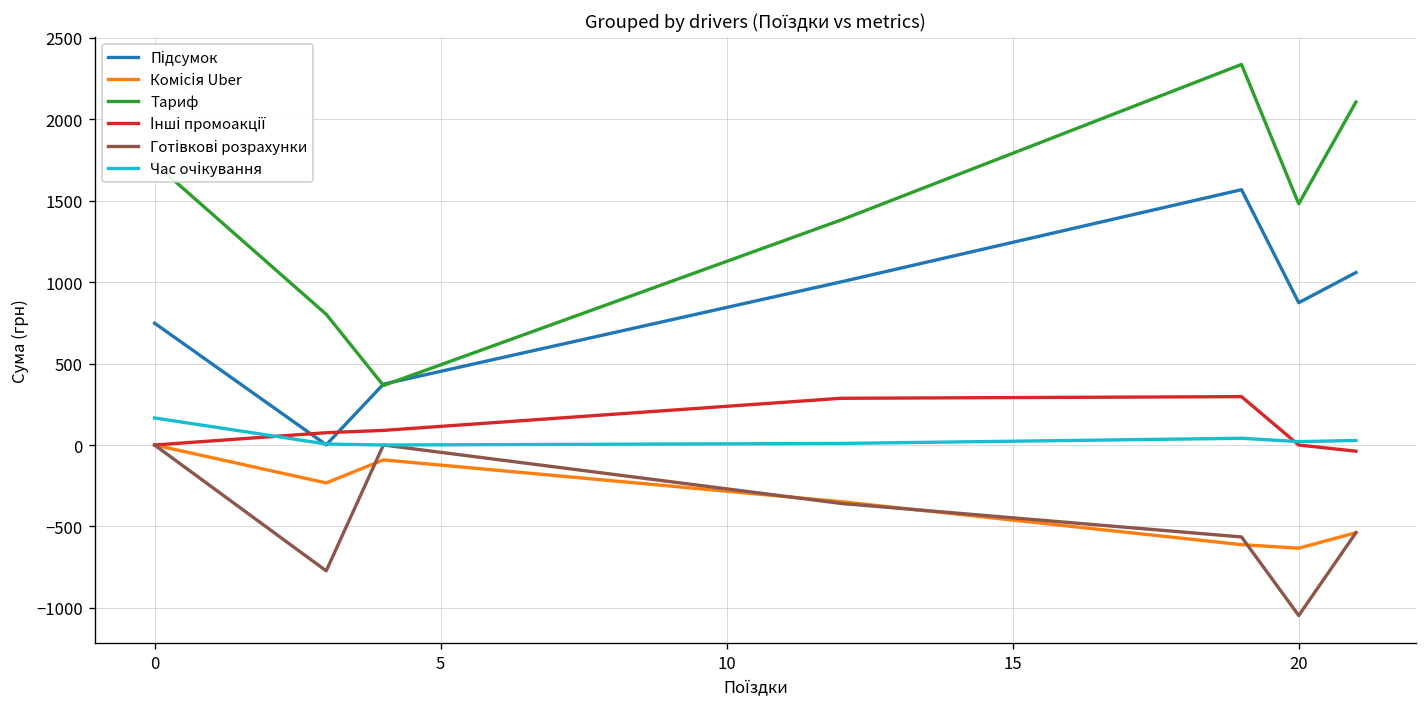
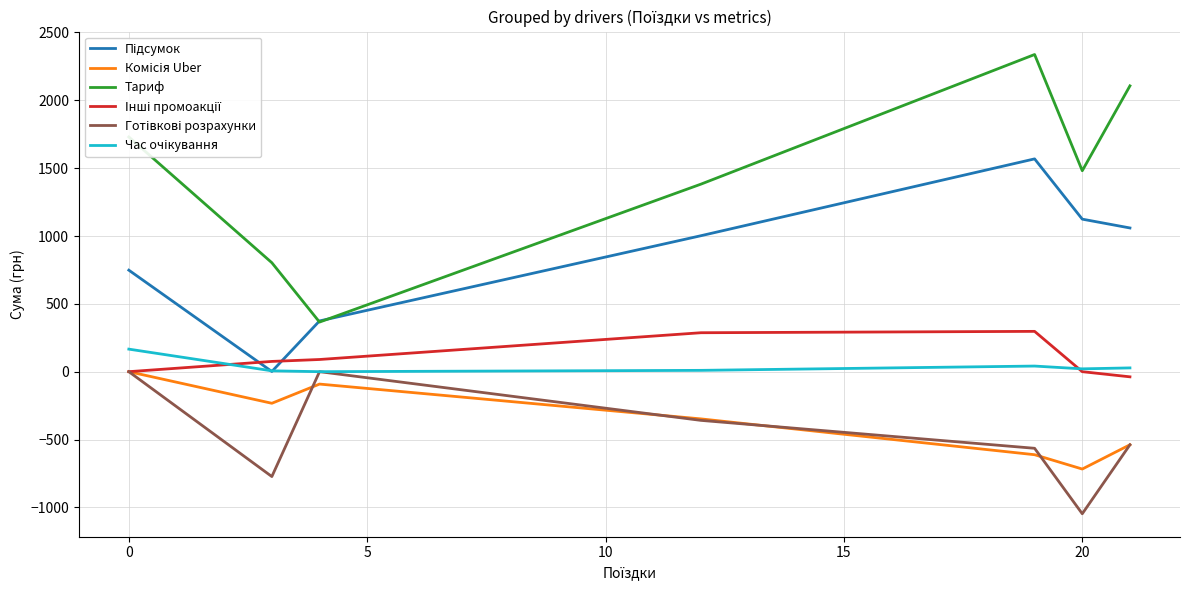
Підсумок, 20: 870 -> 1120
Комісія Uber, 20: -630 -> -720
